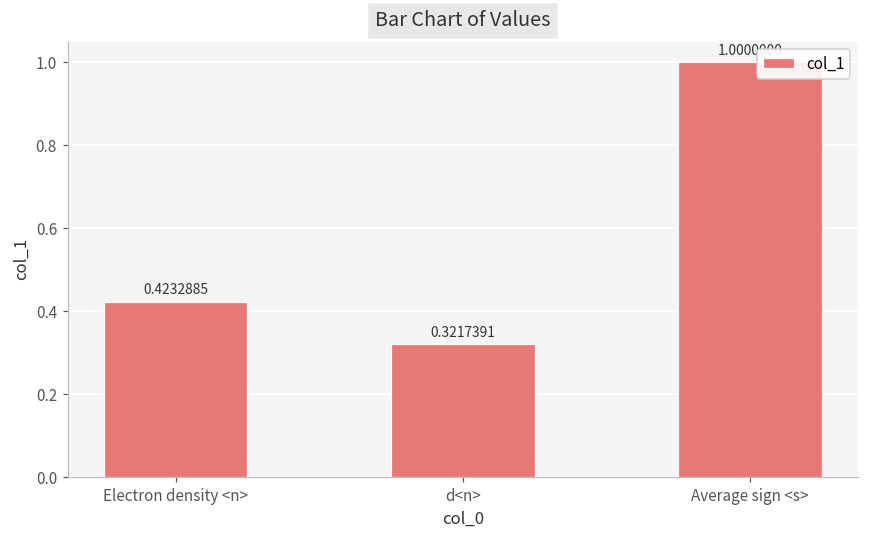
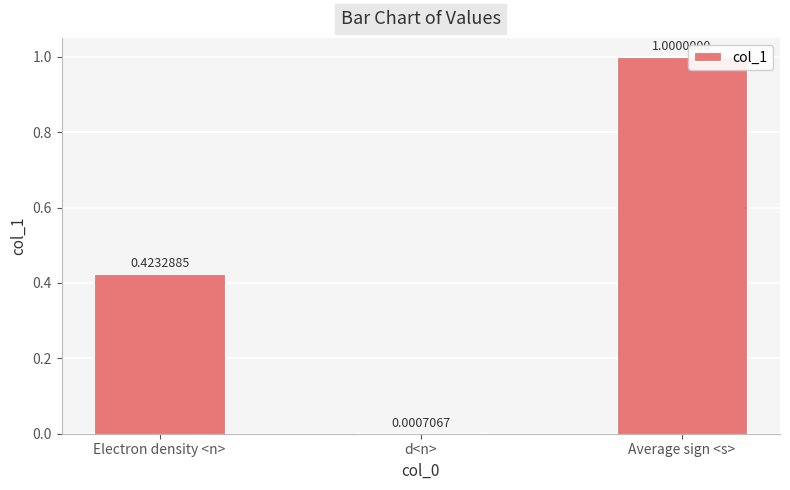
d<n>: 0.3217391 -> 0.0007067
